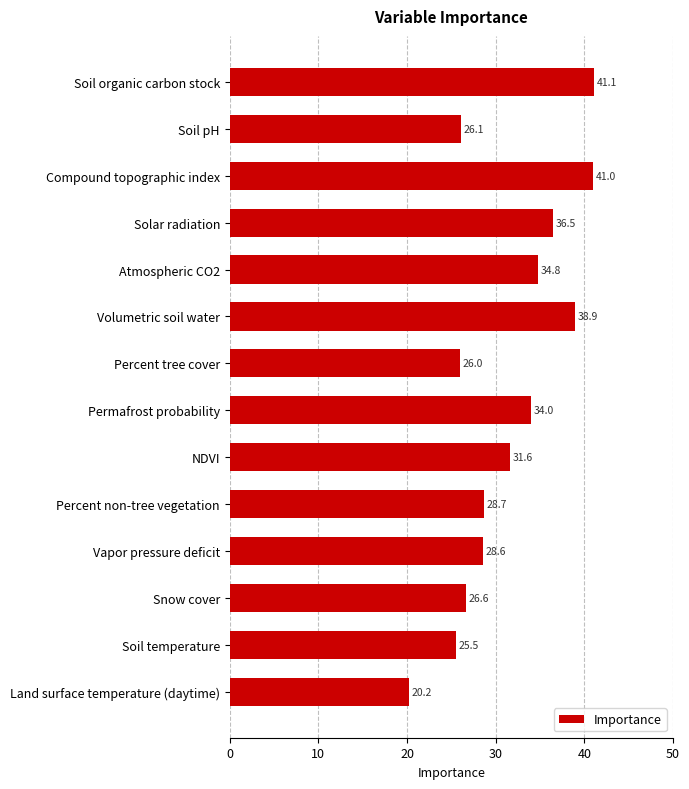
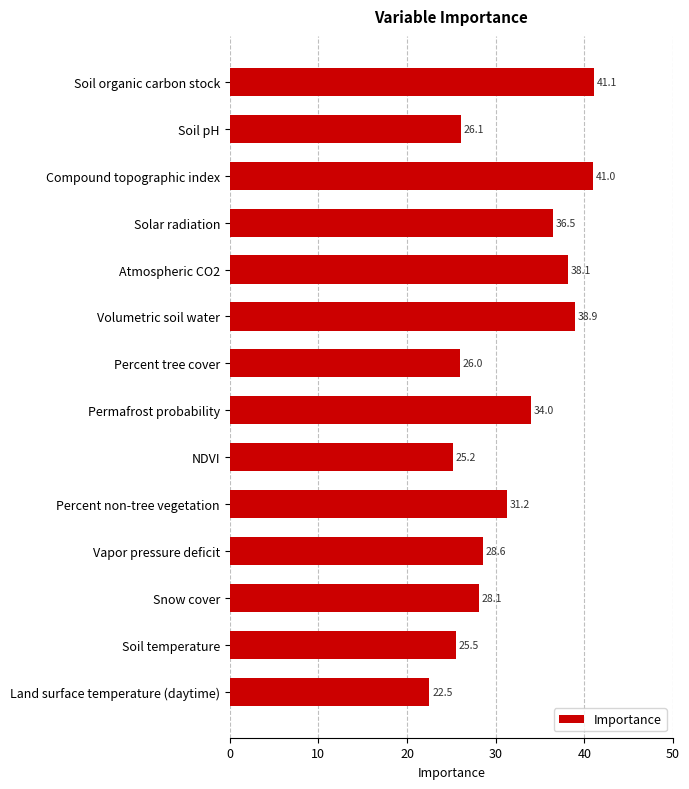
Atmospheric CO2: 34.8 -> 38.1
NDVI: 31.6 -> 25.2
Percent non-tree vegetation: 28.7 -> 31.2
Snow cover: 26.6 -> 28.1
Land surface temperature (daytime): 20.2 -> 22.5
